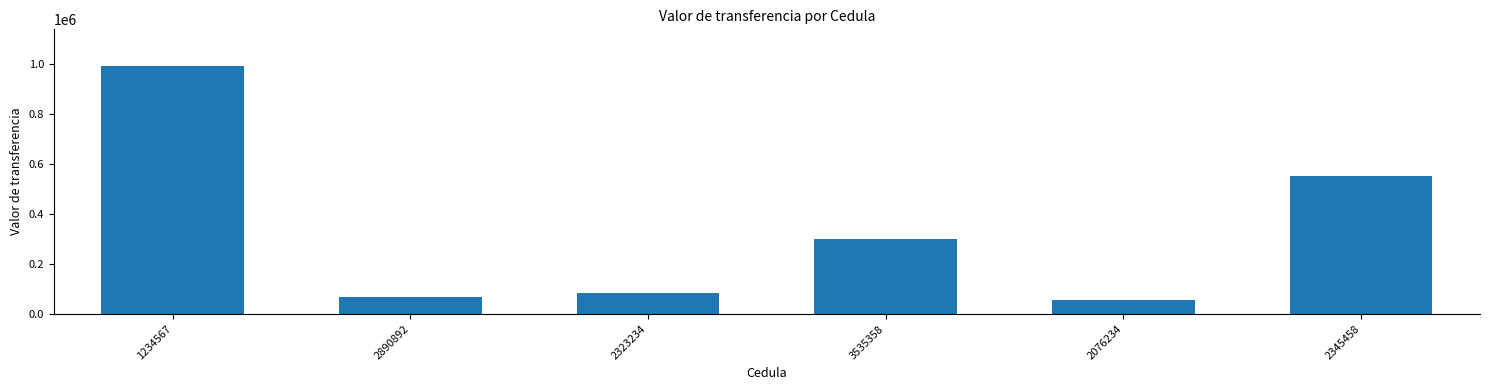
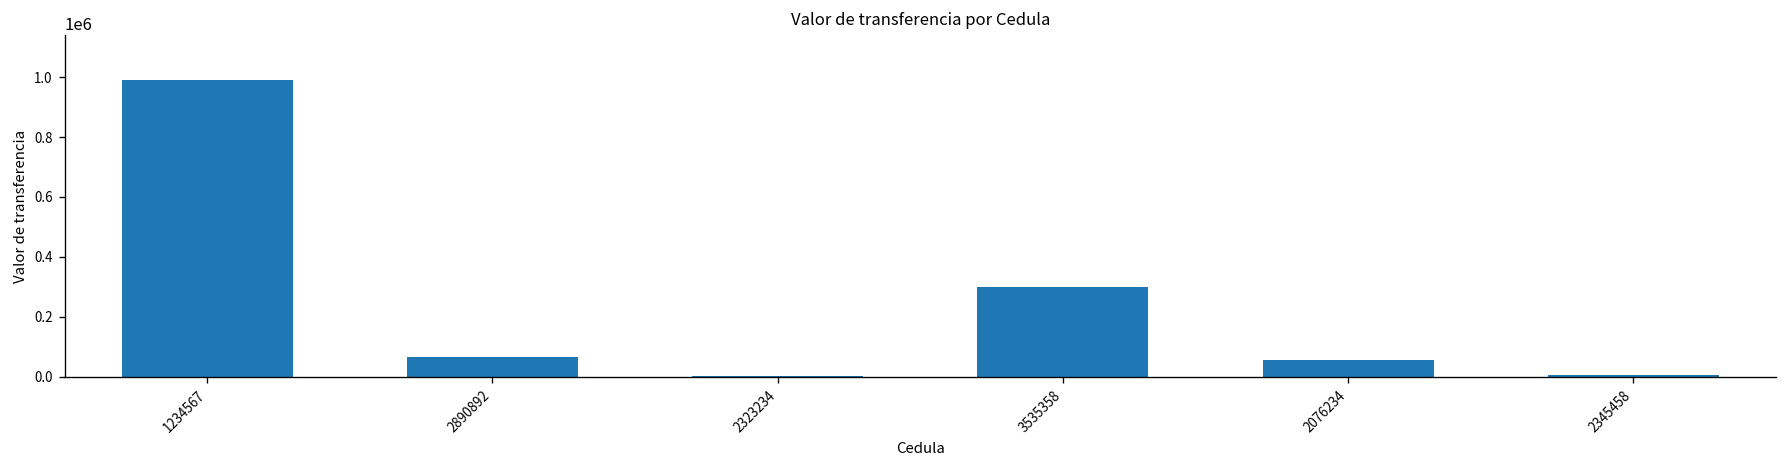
2323234: 90000 -> 0
2345458: 550000 -> 0
